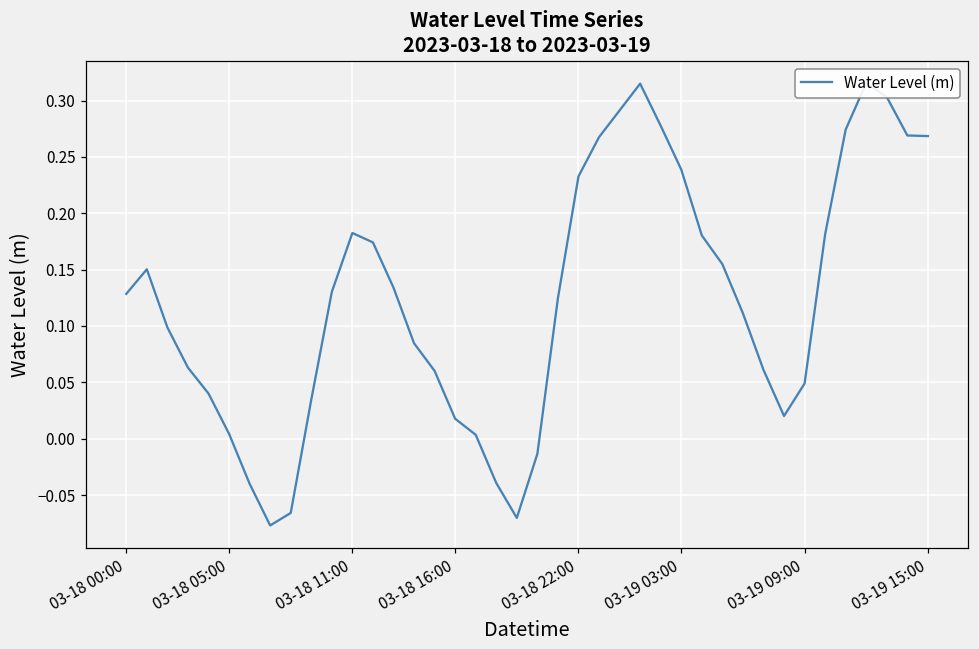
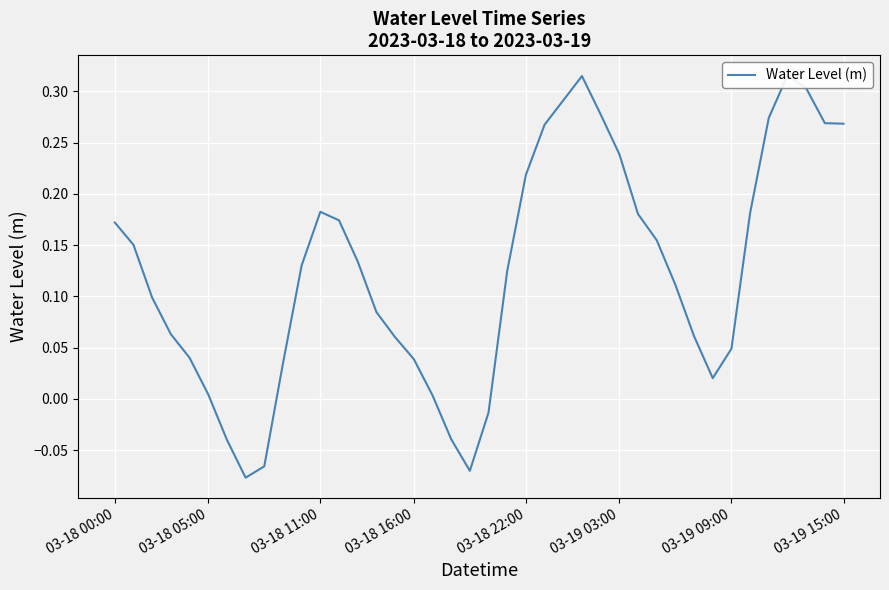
03-18 00:00: 0.128 -> 0.172
03-18 16:00: 0.018 -> 0.039
03-18 22:00: 0.233 -> 0.219
